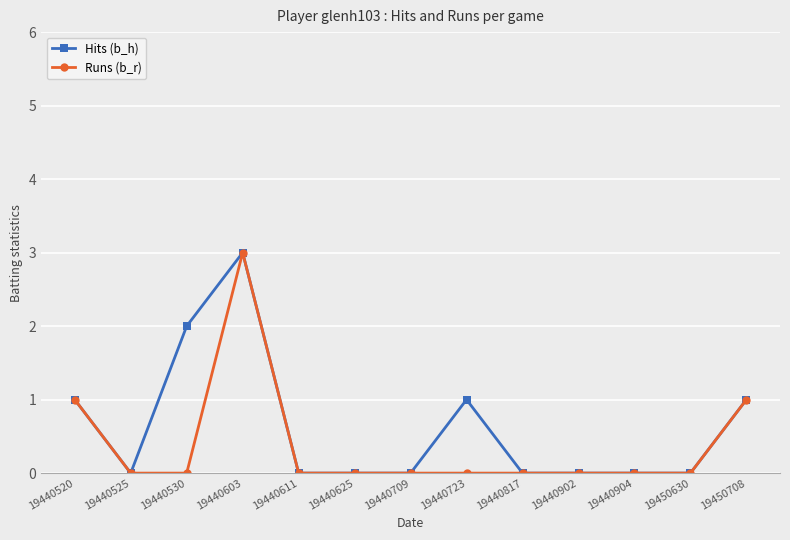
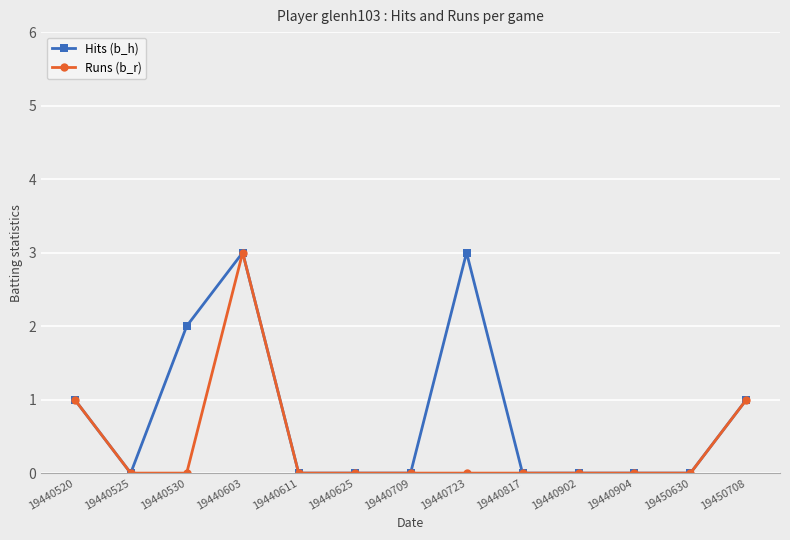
Hits (b_h), 19440723: 1 -> 3
